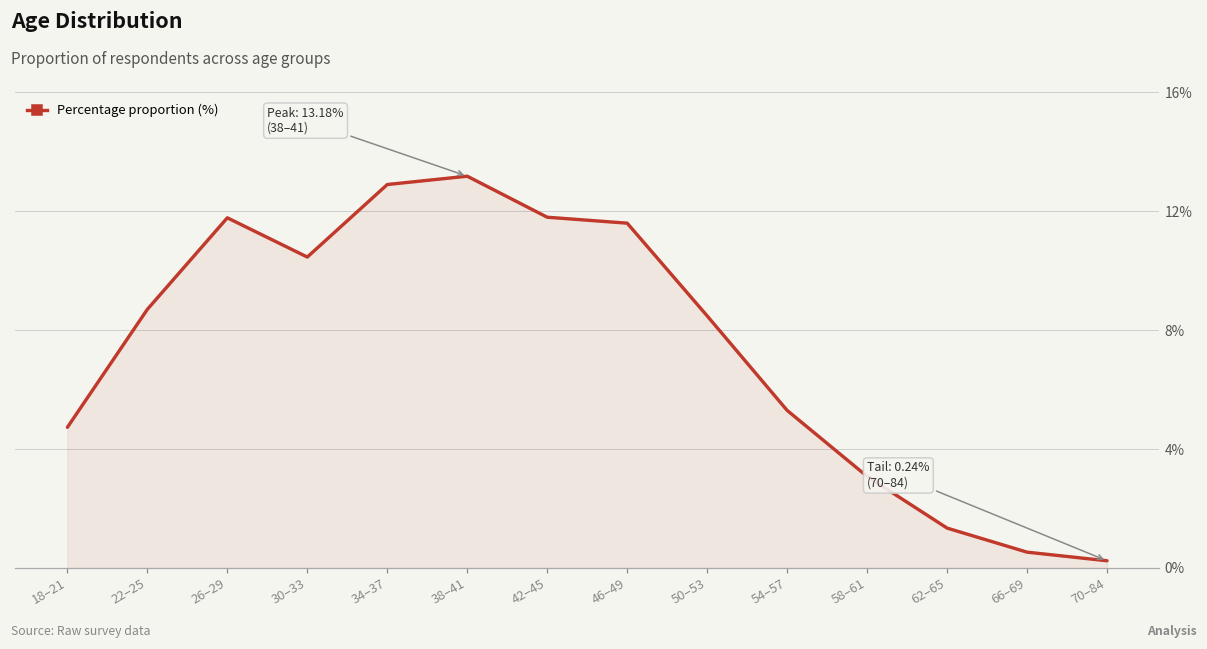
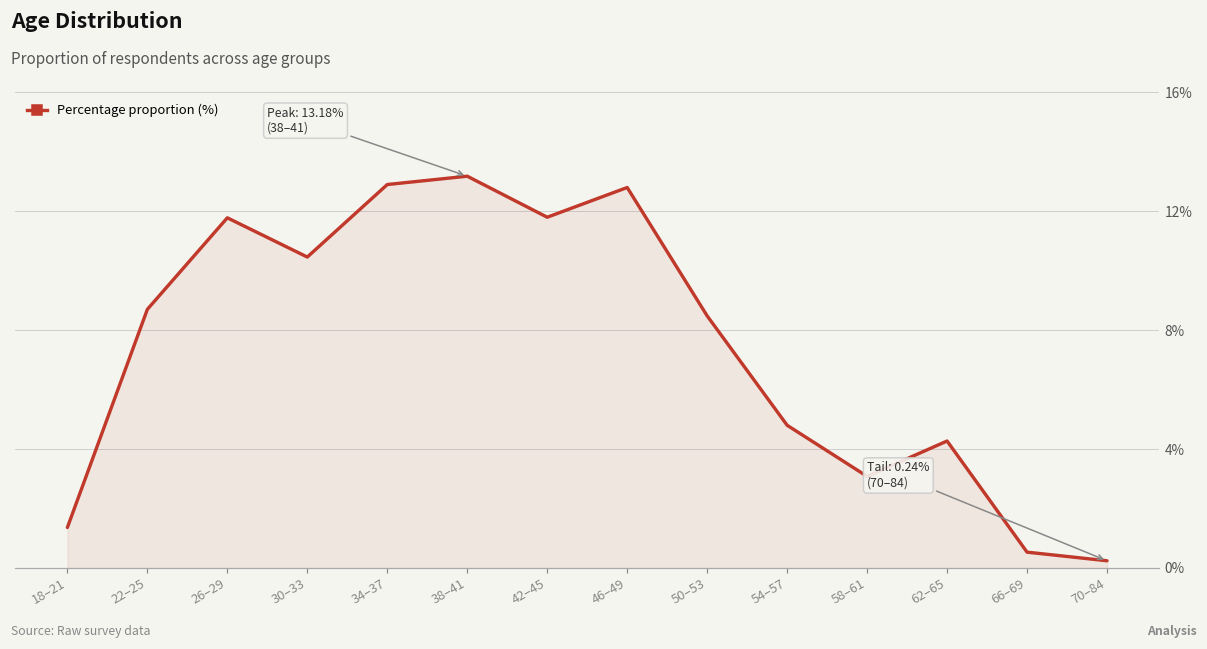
18–21: 4.7% -> 1.4%
46–49: 11.6% -> 12.8%
54–57: 5.3% -> 4.8%
62–65: 1.3% -> 4.3%
